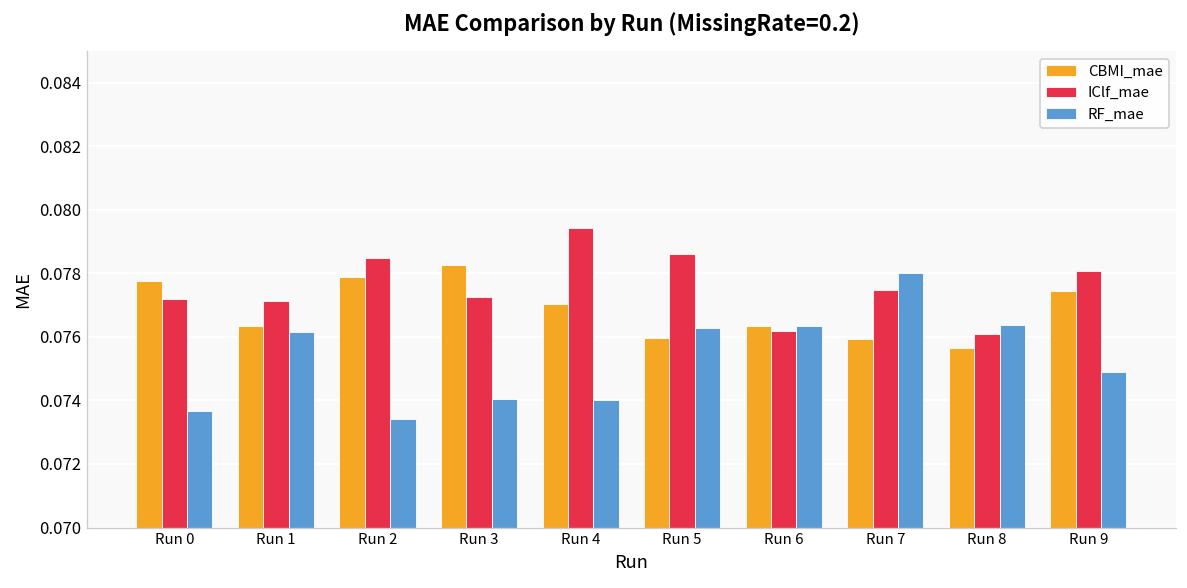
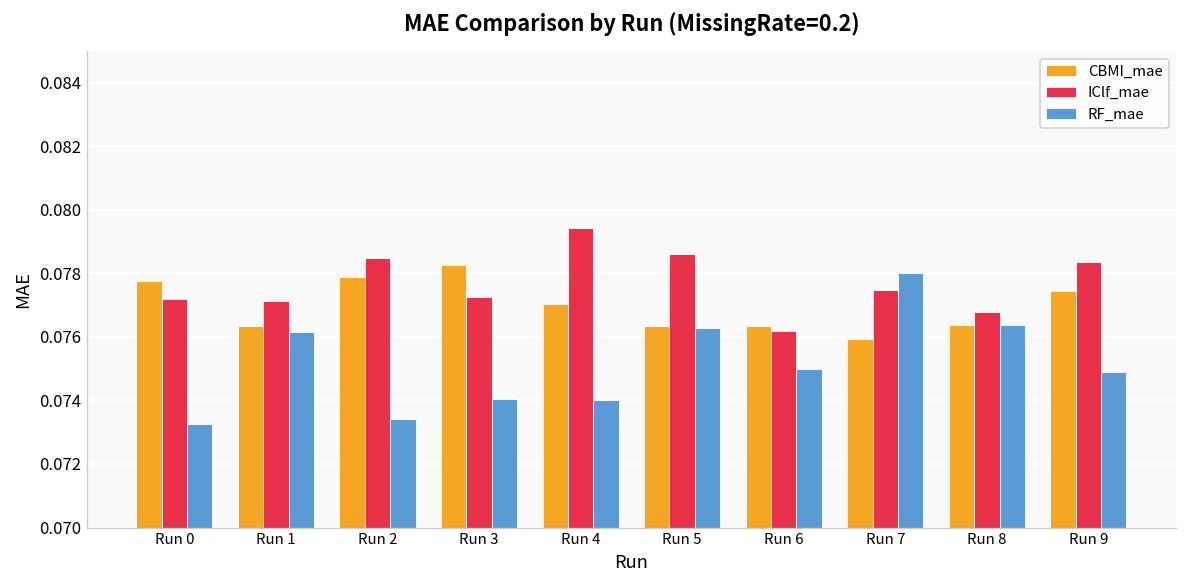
RF_mae, Run 0: 0.0737 -> 0.0733
CBMI_mae, Run 5: 0.0760 -> 0.0764
RF_mae, Run 6: 0.0763 -> 0.0750
CBMI_mae, Run 8: 0.0756 -> 0.0764
IClf_mae, Run 8: 0.0761 -> 0.0768
IClf_mae, Run 9: 0.0781 -> 0.0784
